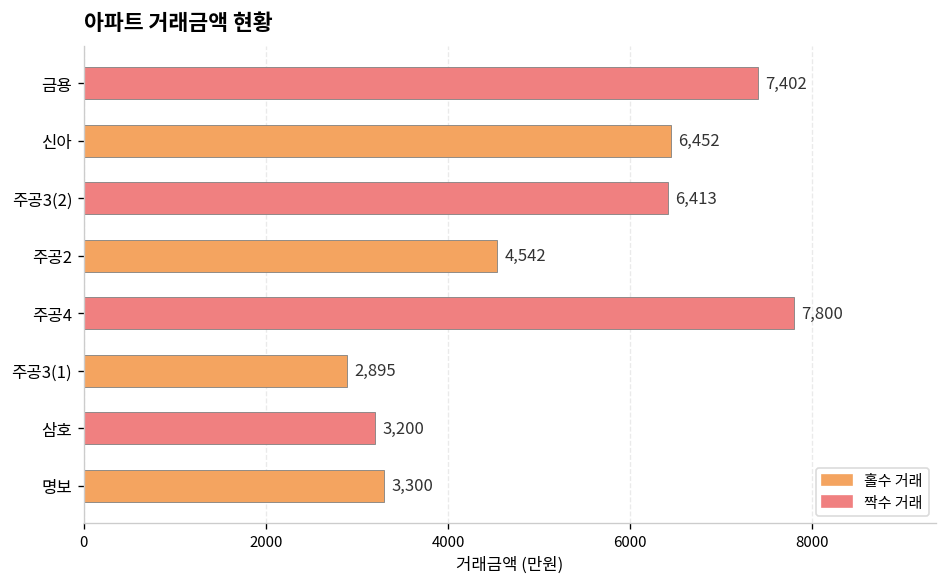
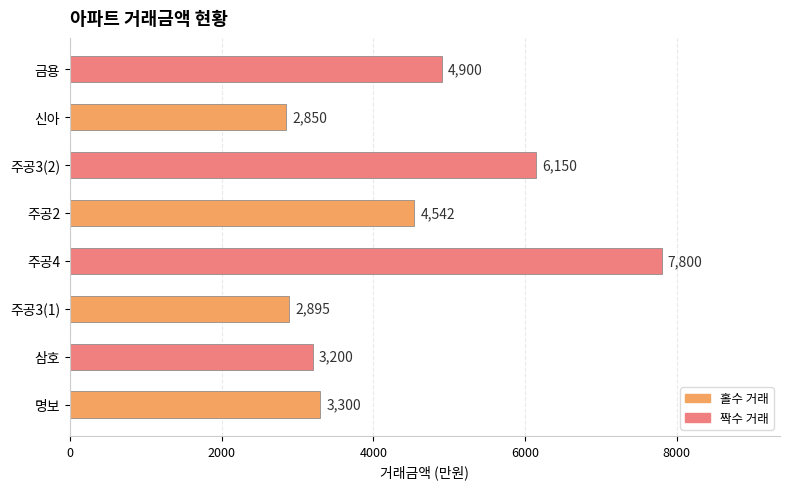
금용: 7,402 -> 4,900
신아: 6,452 -> 2,850
주공3(2): 6,413 -> 6,150
